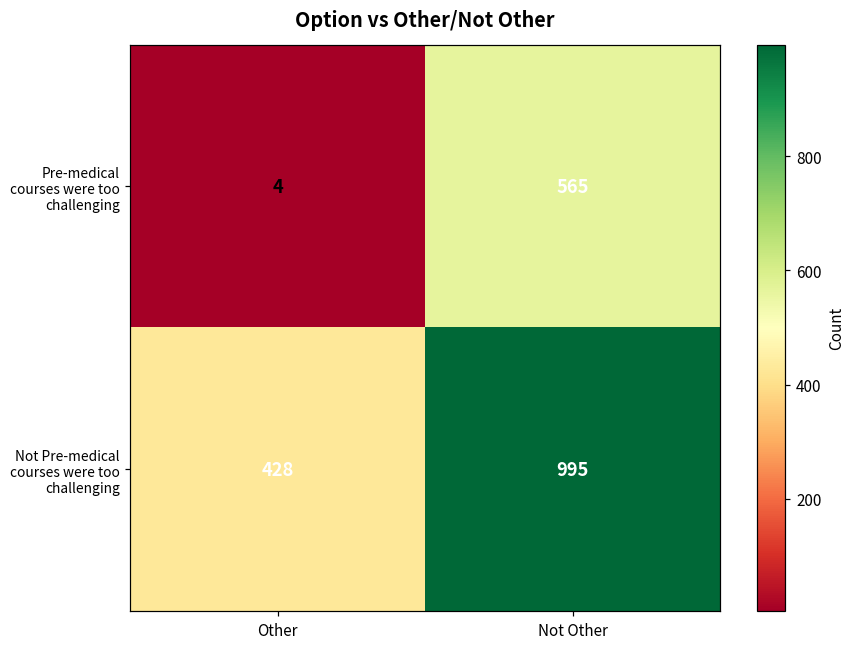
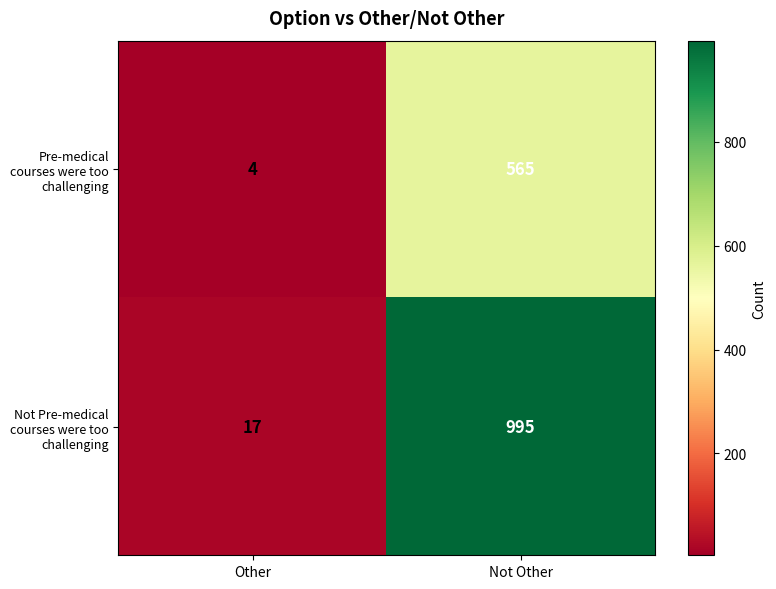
Not Pre-medical courses were too challenging, Other: 428 -> 17
